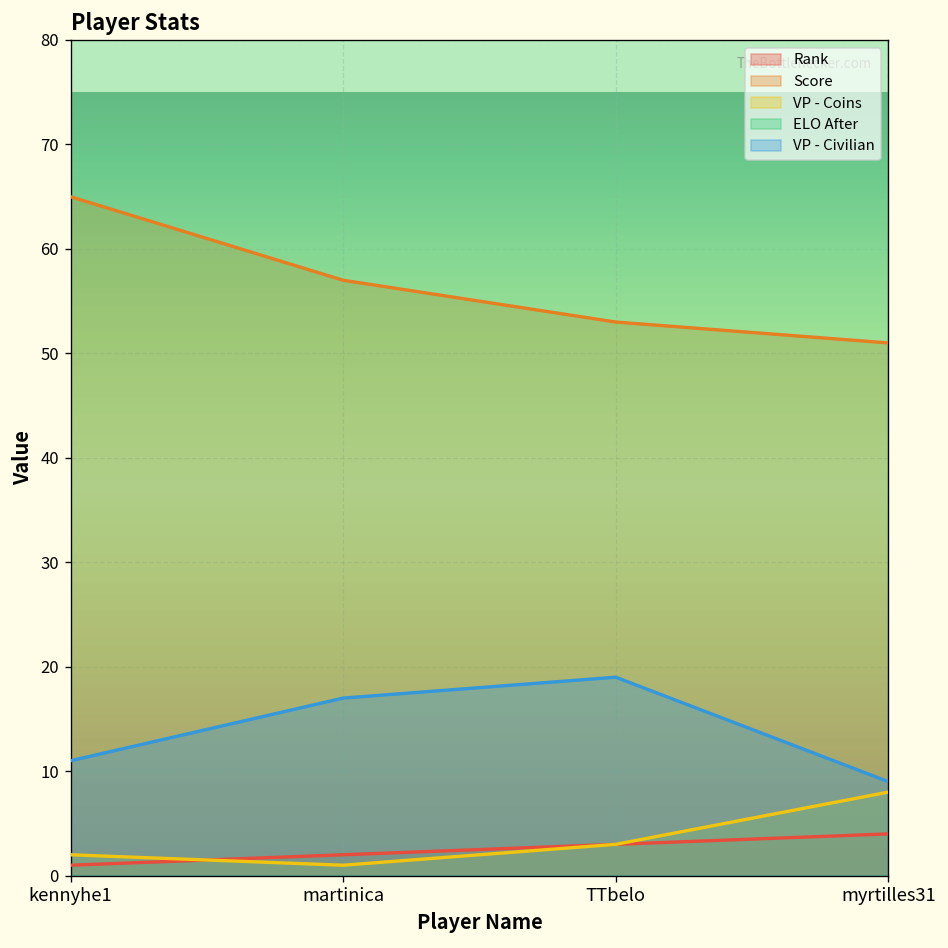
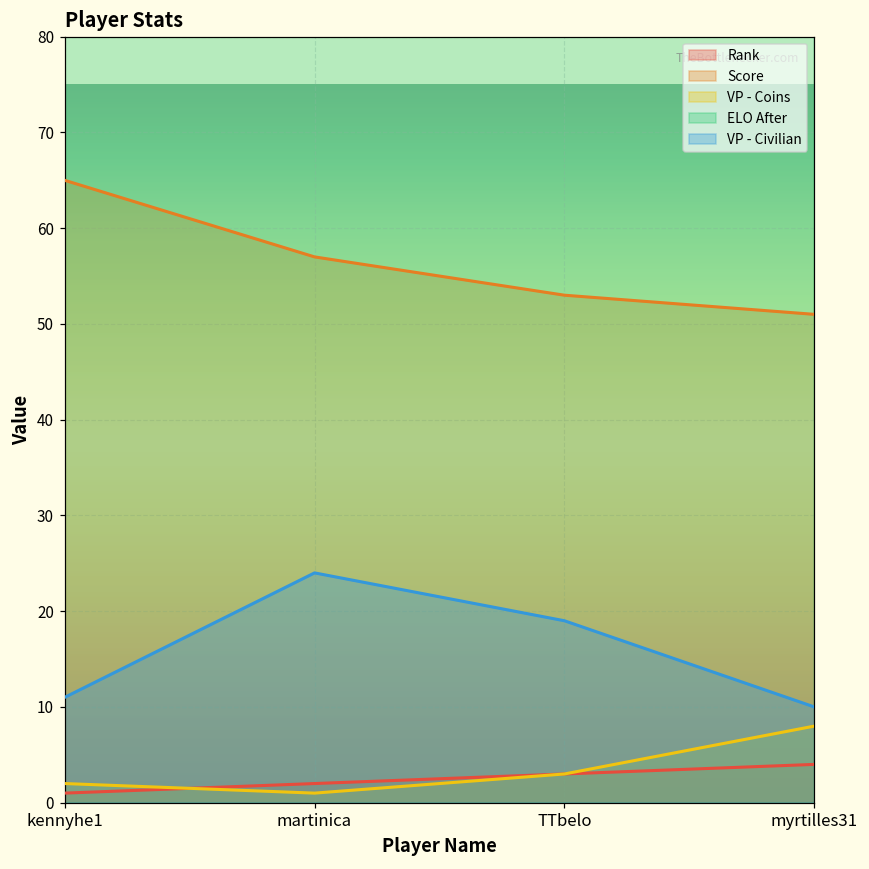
VP - Civilian, martinica: 17 -> 24
VP - Civilian, myrtilles31: 9 -> 10
